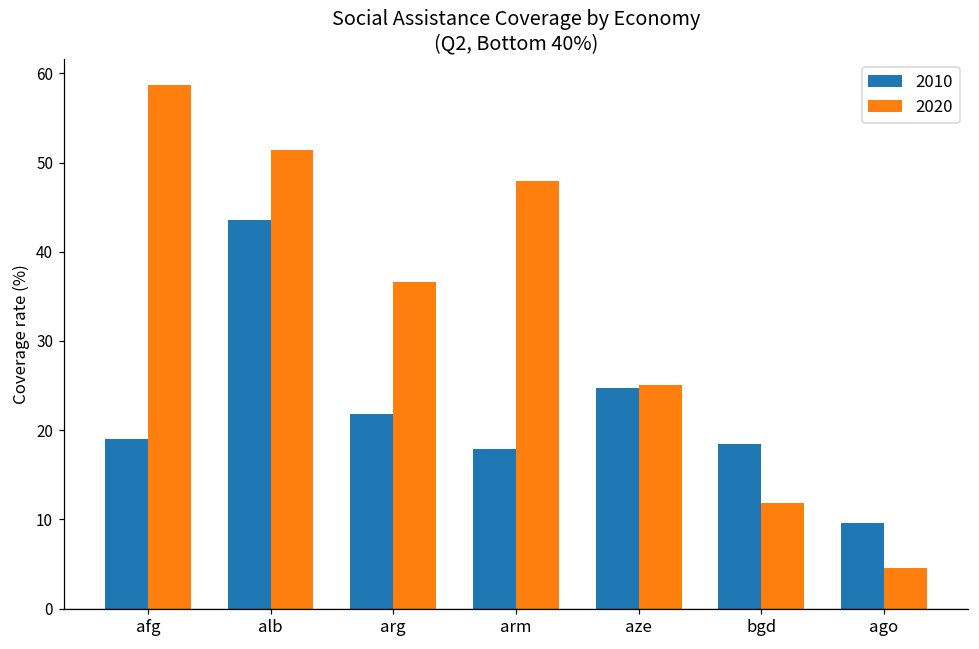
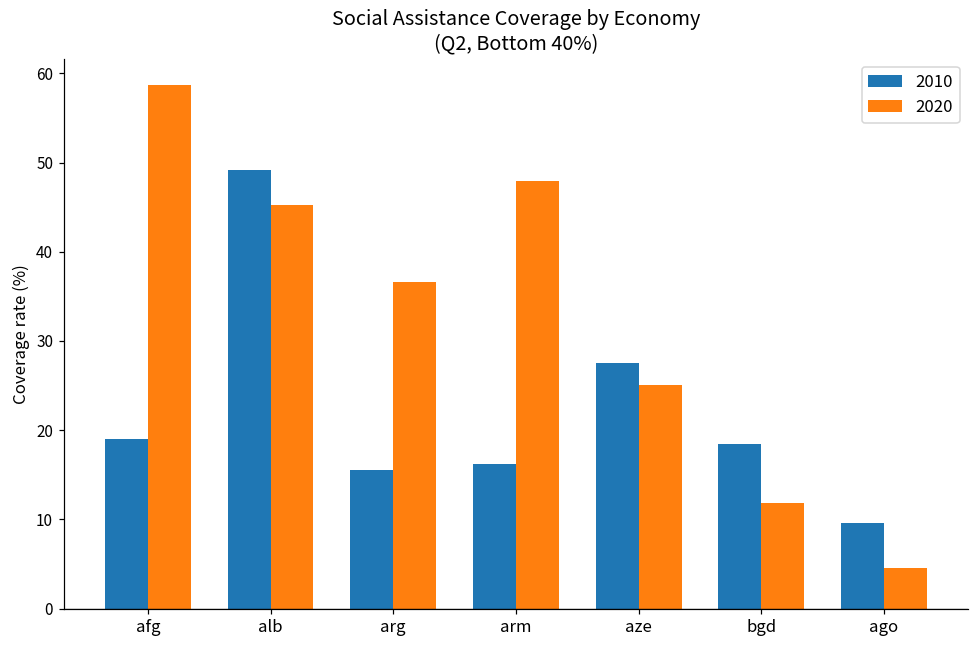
2010, alb: 44 -> 49
2020, alb: 51 -> 45
2010, arg: 22 -> 15
2010, arm: 18 -> 16
2010, aze: 25 -> 28
